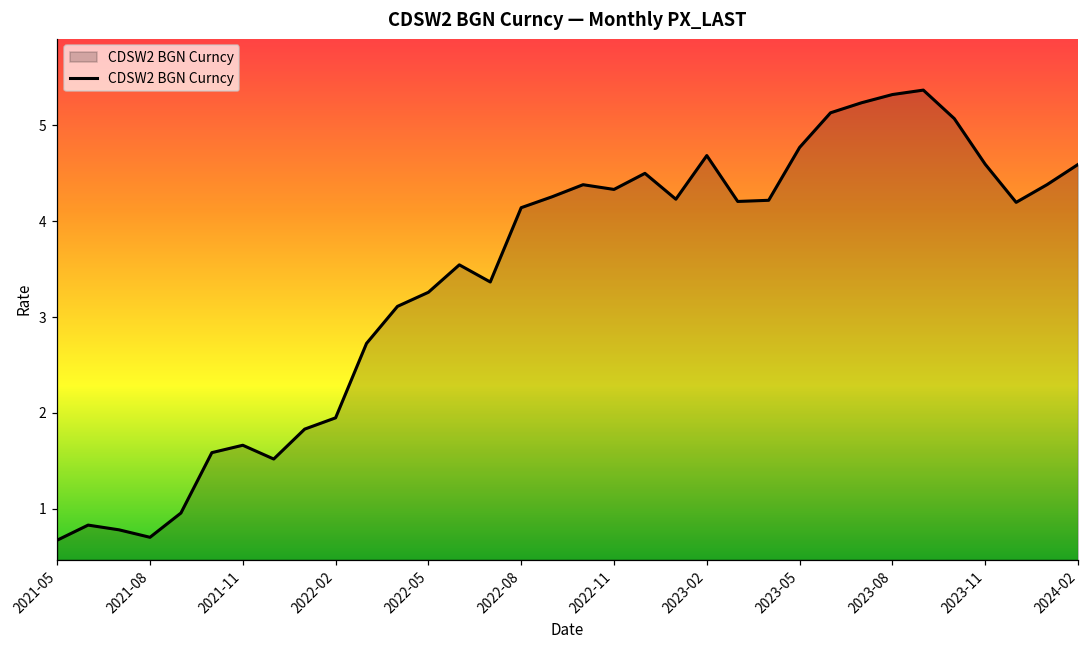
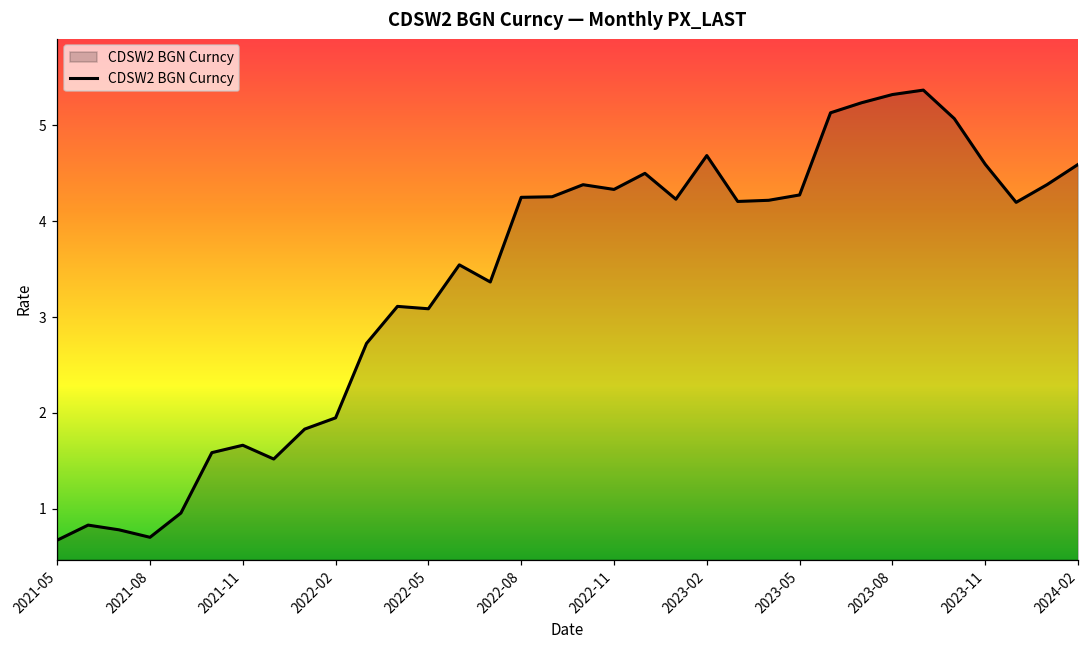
2022-05: 3.3 -> 3.1
2022-08: 4.1 -> 4.2
2023-05: 4.8 -> 4.3
